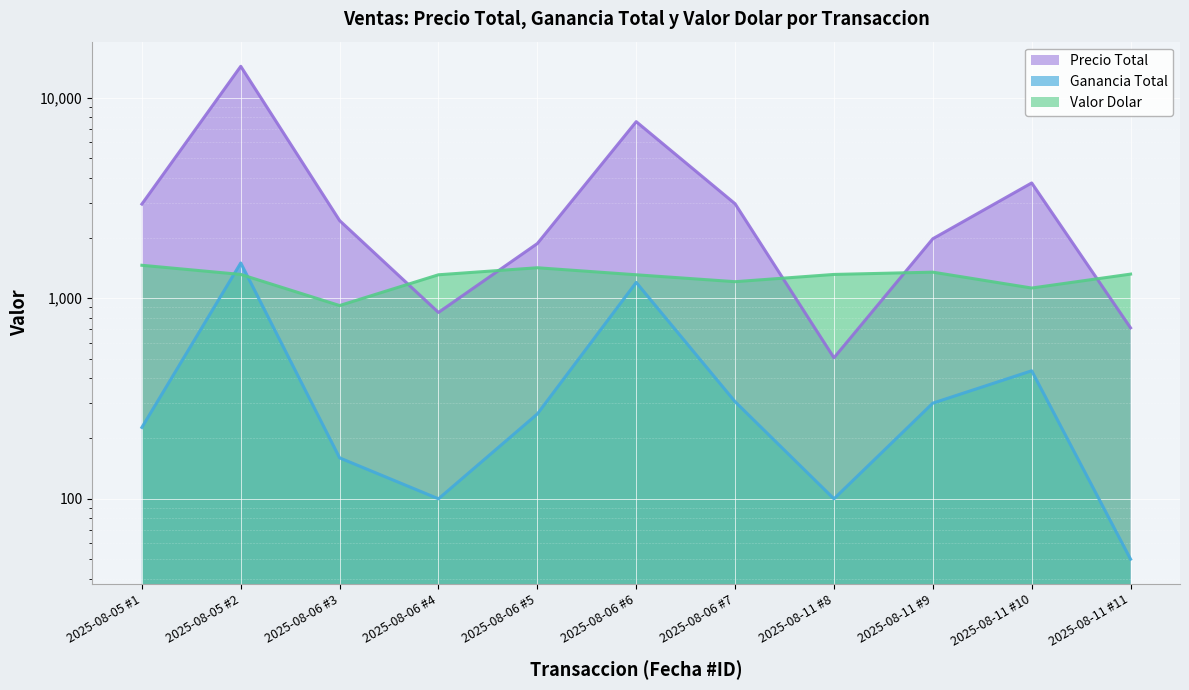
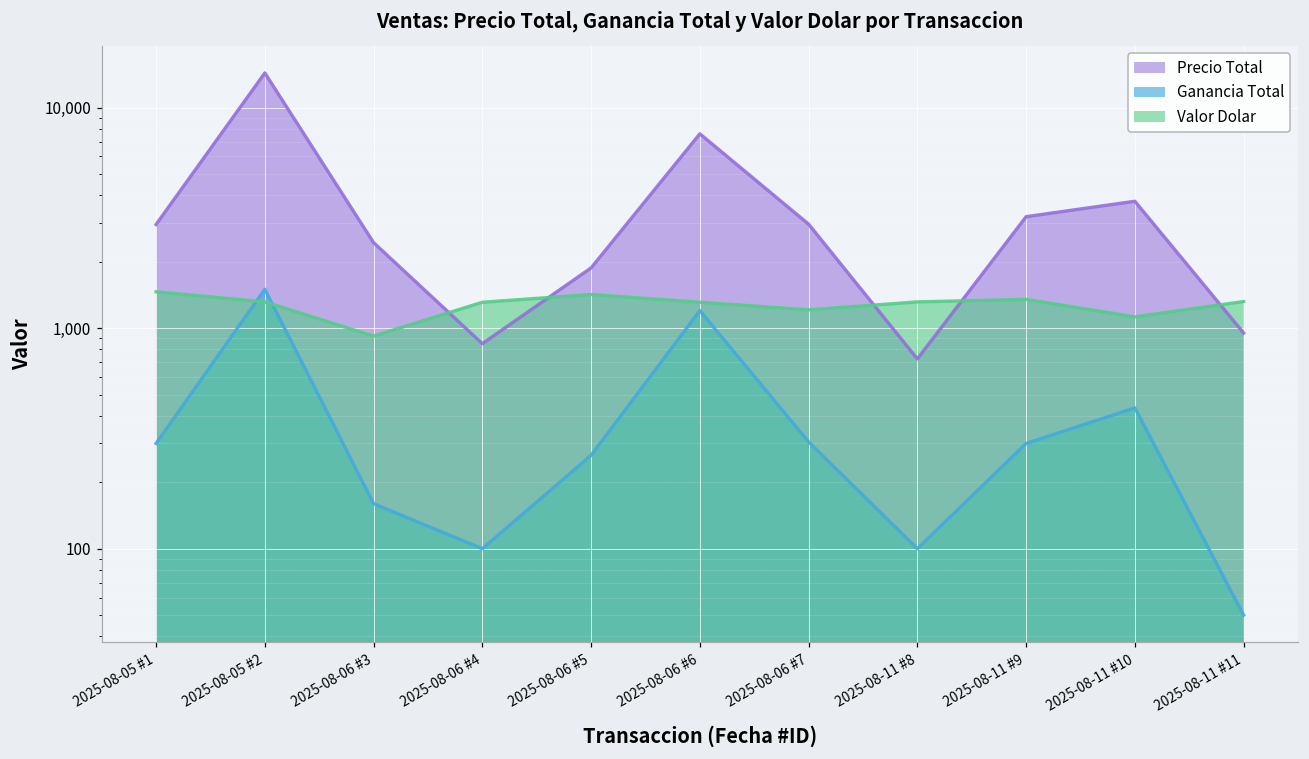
Ganancia Total, 2025-08-05 #1: 230 -> 300
Precio Total, 2025-08-11 #8: 510 -> 730
Precio Total, 2025-08-11 #9: 2,000 -> 3,200
Precio Total, 2025-08-11 #11: 710 -> 1,000
